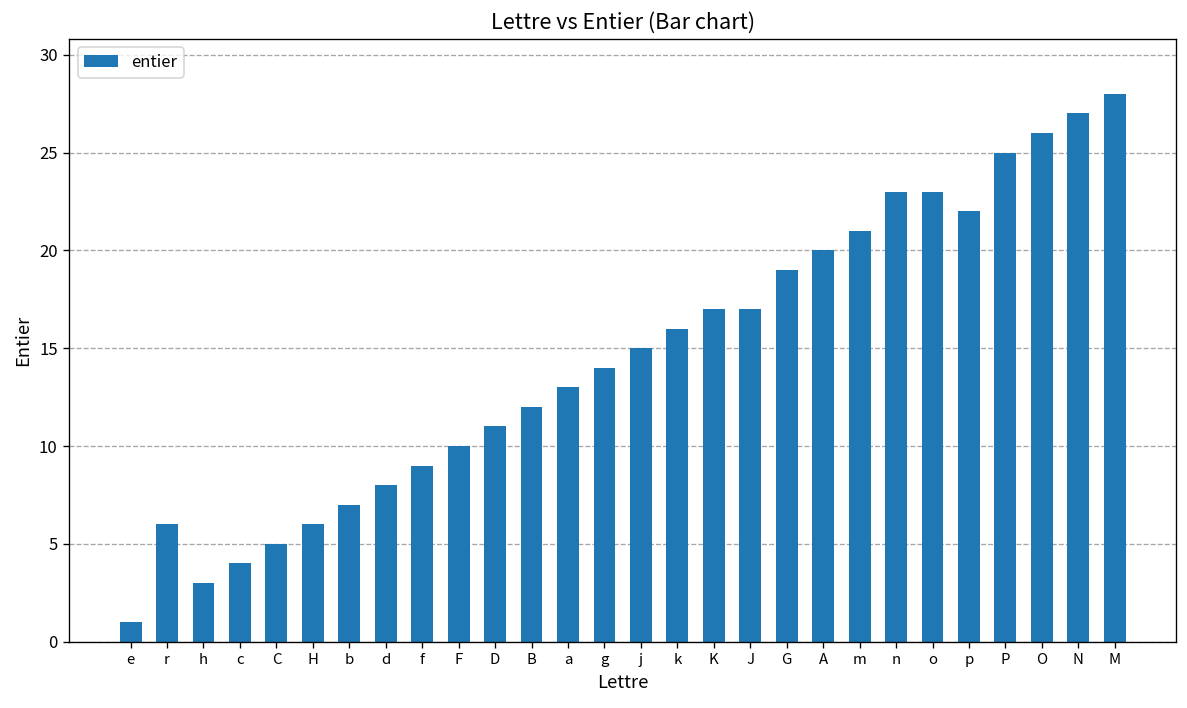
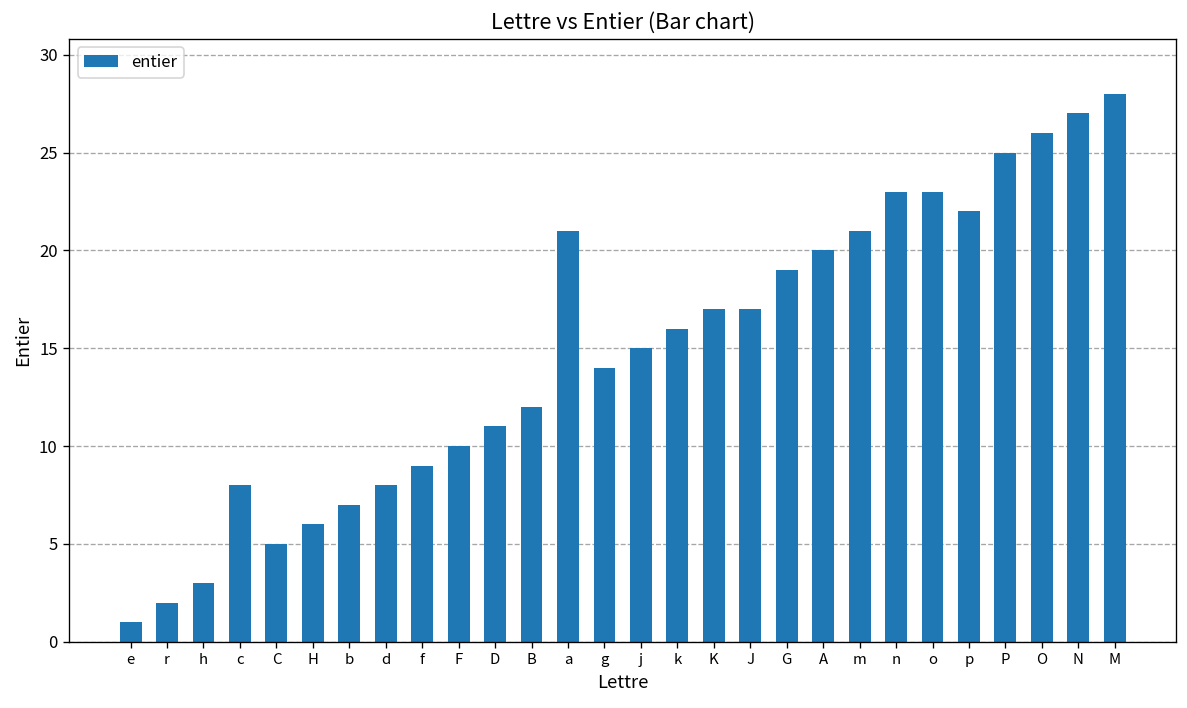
r: 6 -> 2
c: 4 -> 8
a: 13 -> 21
